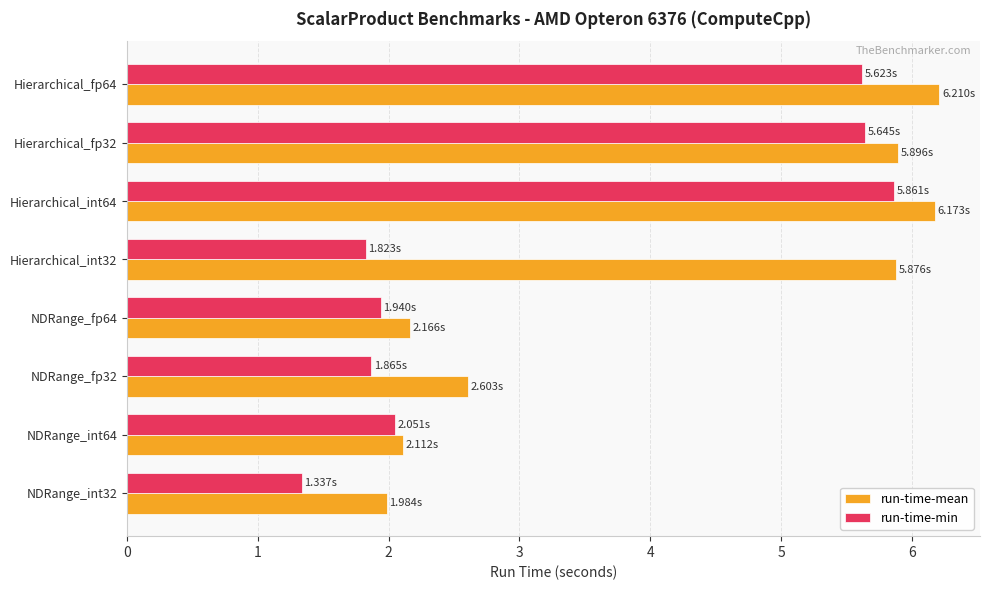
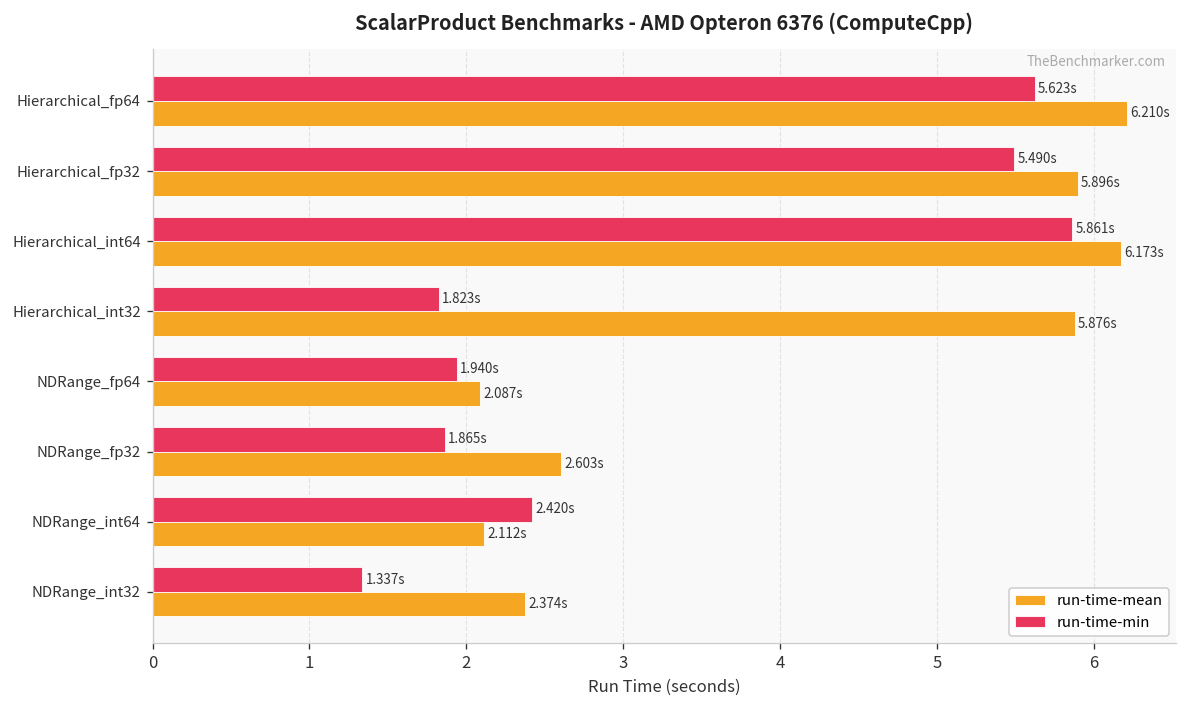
run-time-min, Hierarchical_fp32: 5.645s -> 5.490s
run-time-mean, NDRange_fp64: 2.166s -> 2.087s
run-time-min, NDRange_int64: 2.051s -> 2.420s
run-time-mean, NDRange_int32: 1.984s -> 2.374s
